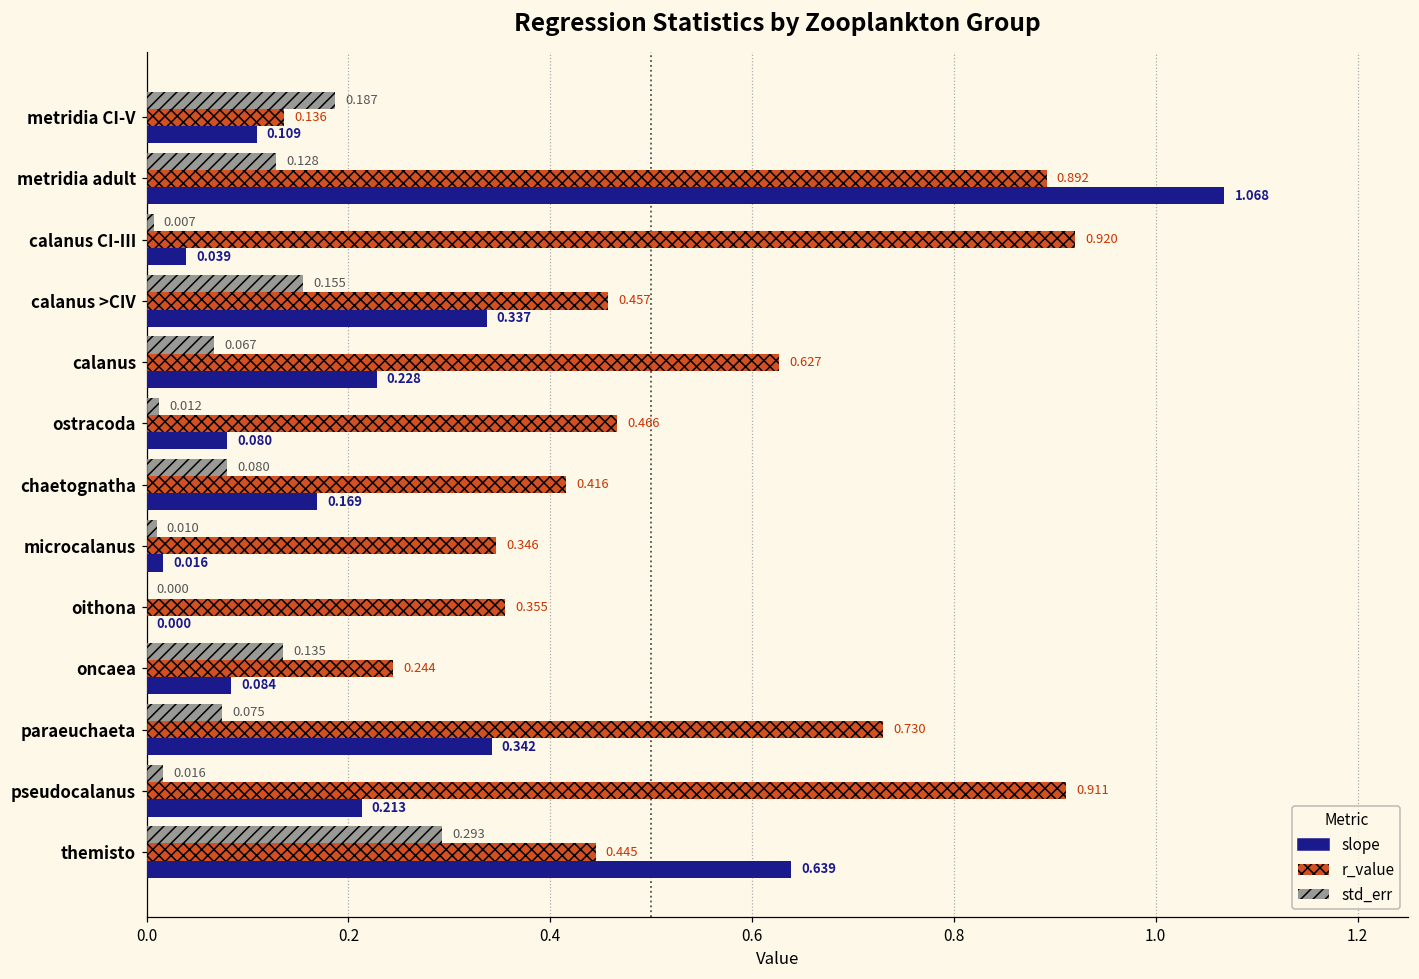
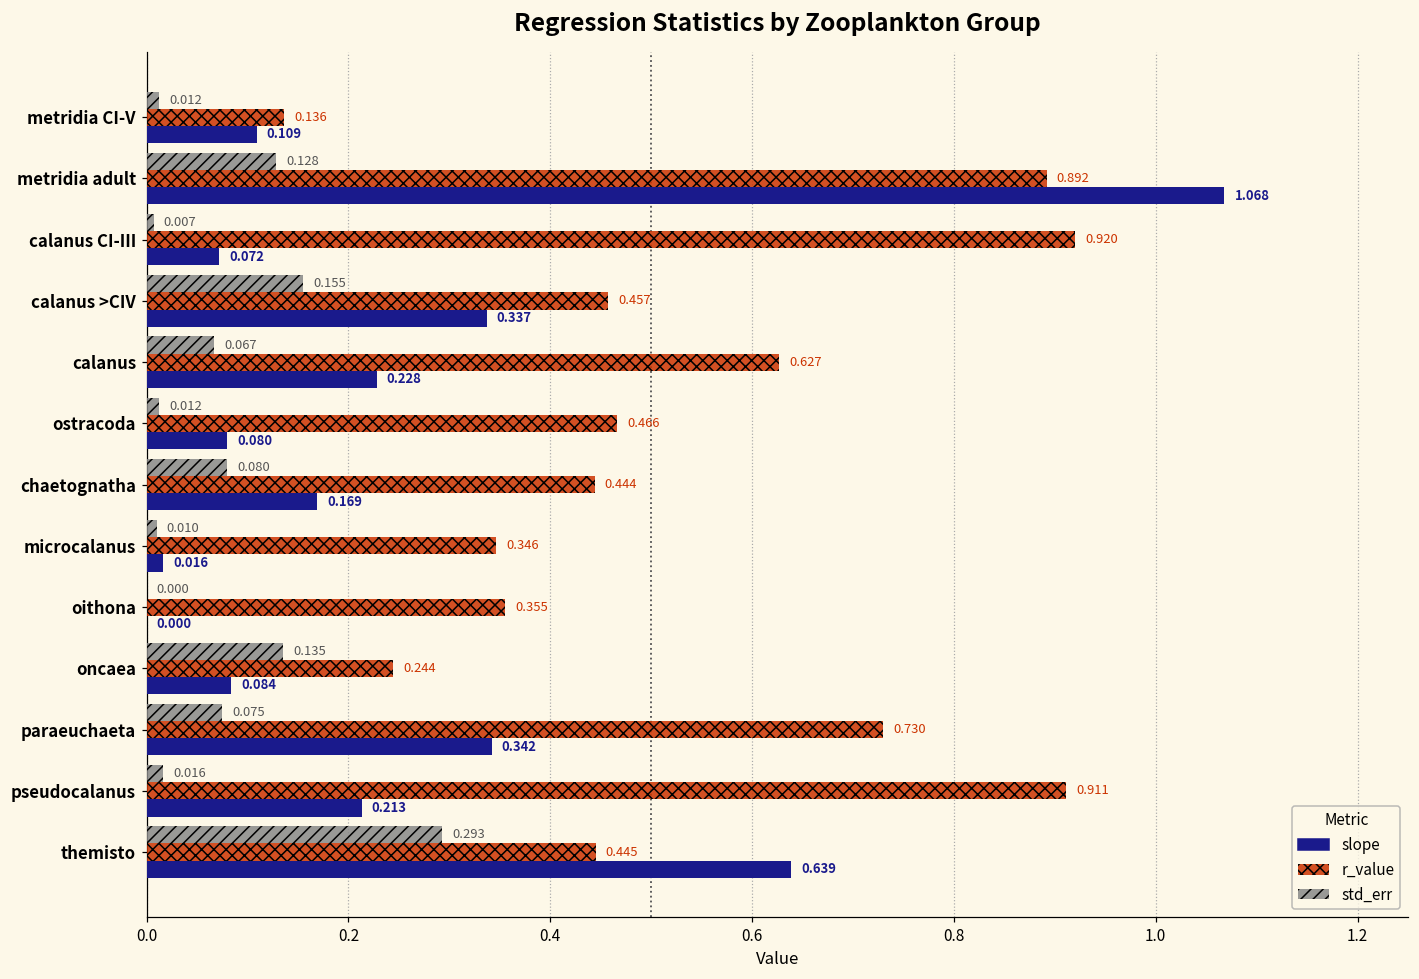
std_err, metridia CI-V: 0.187 -> 0.012
slope, calanus CI-III: 0.039 -> 0.072
r_value, chaetognatha: 0.416 -> 0.444
